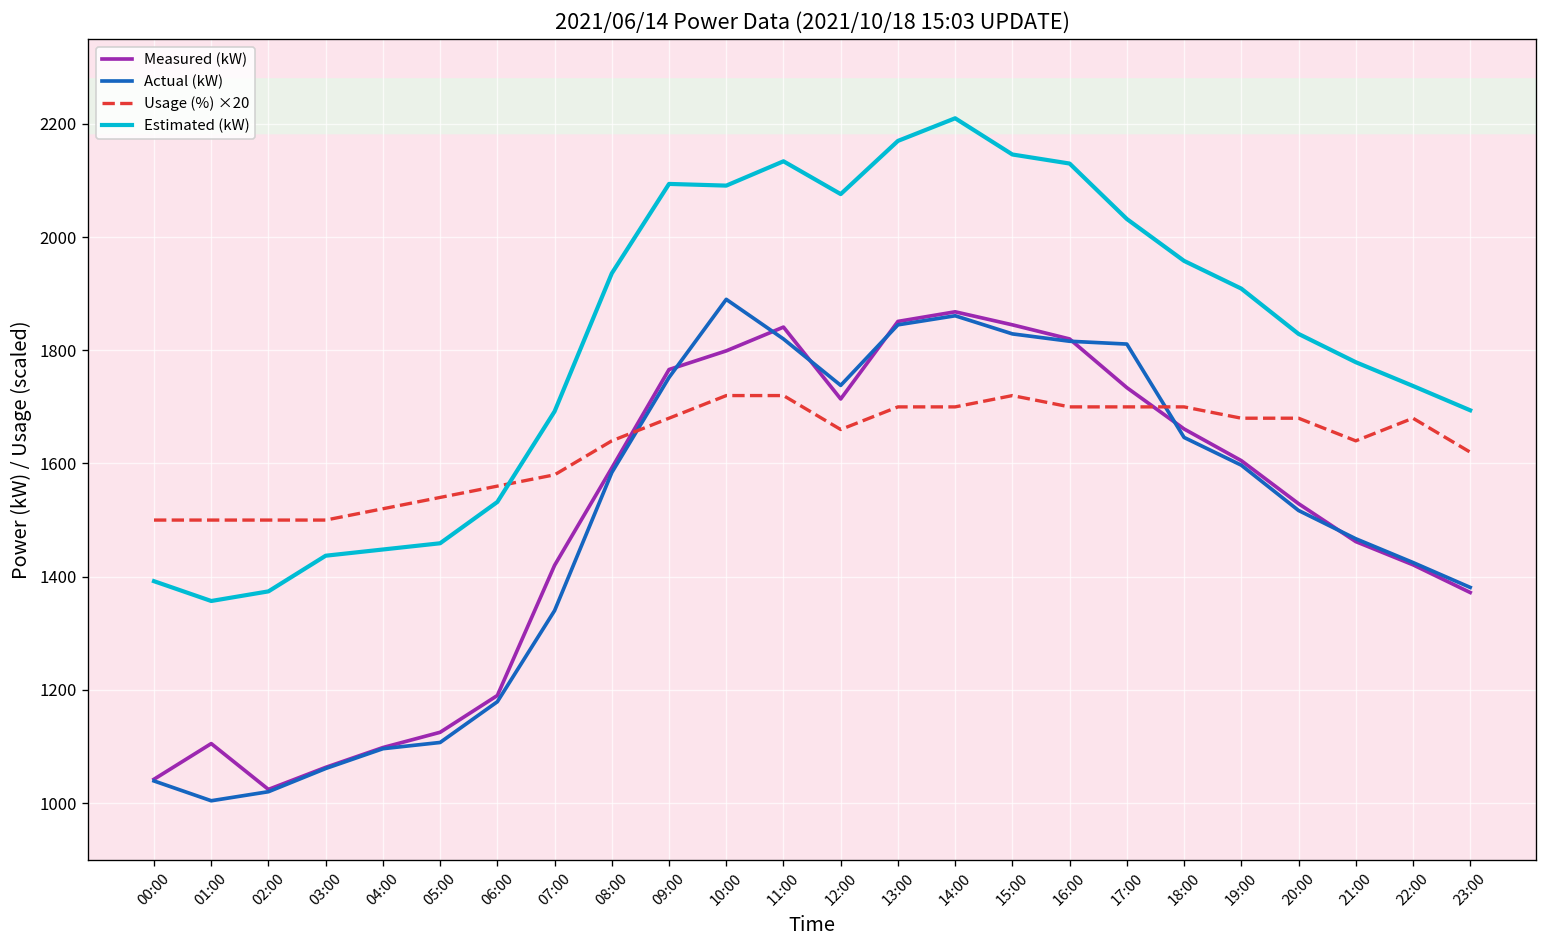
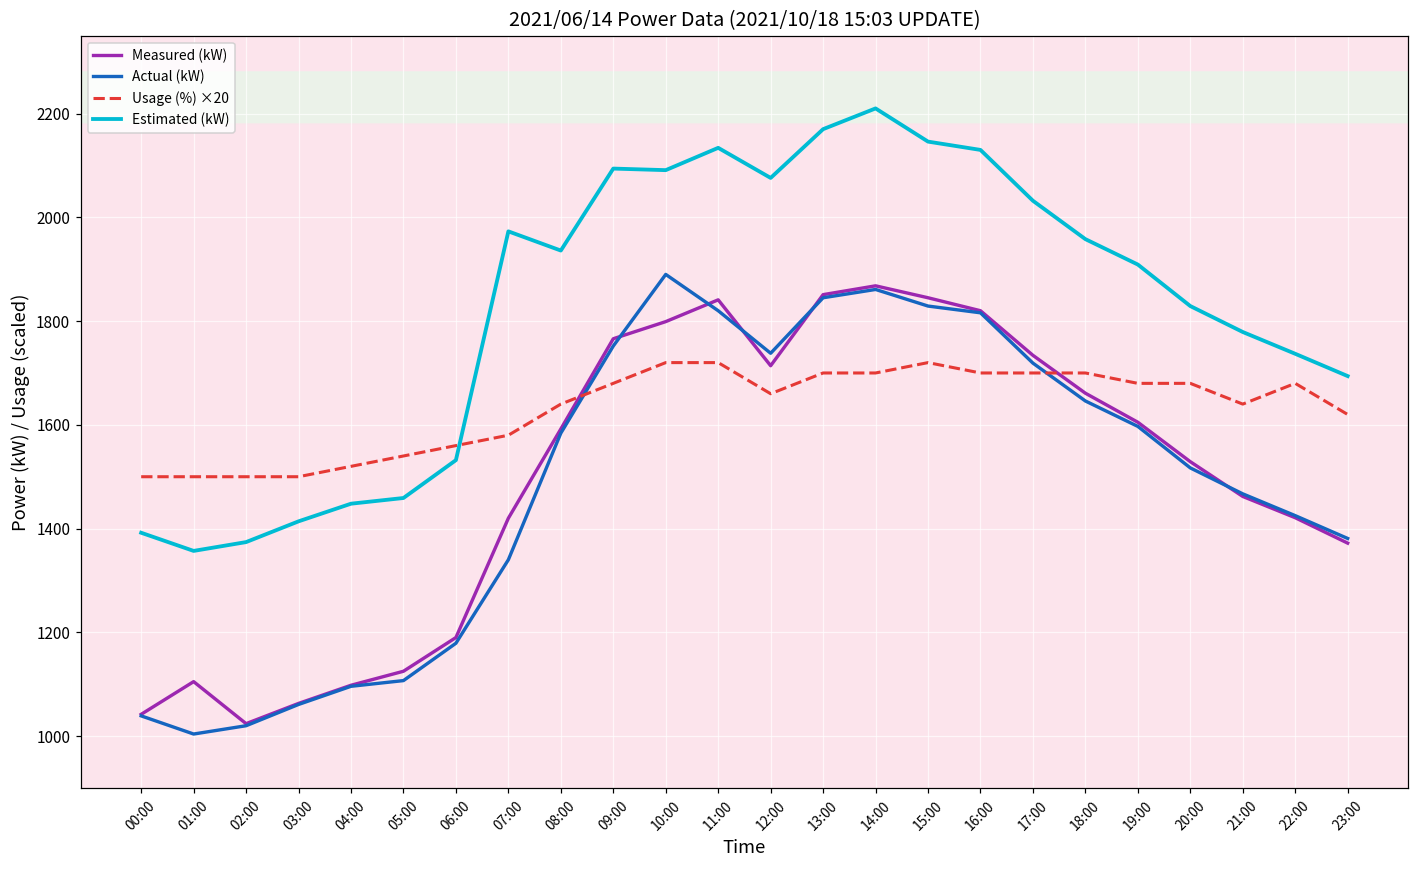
Estimated (kW), 03:00: 1440 -> 1410
Estimated (kW), 07:00: 1690 -> 1970
Actual (kW), 17:00: 1810 -> 1720
